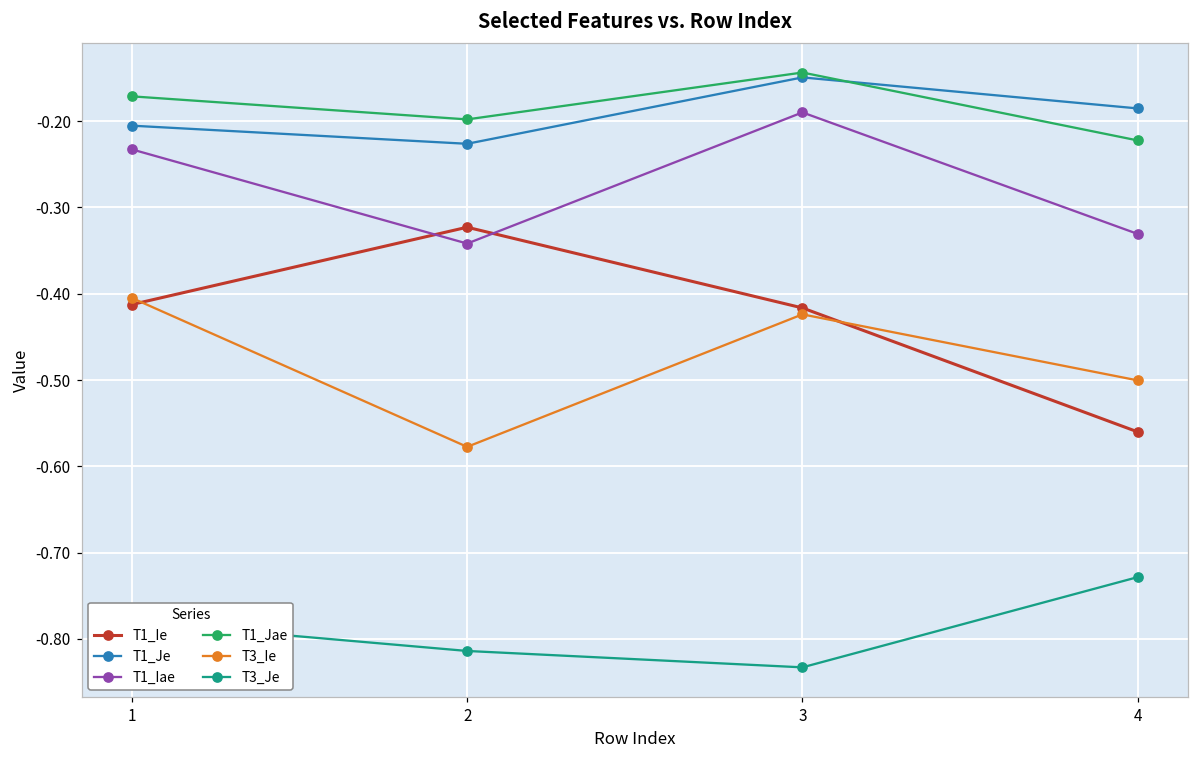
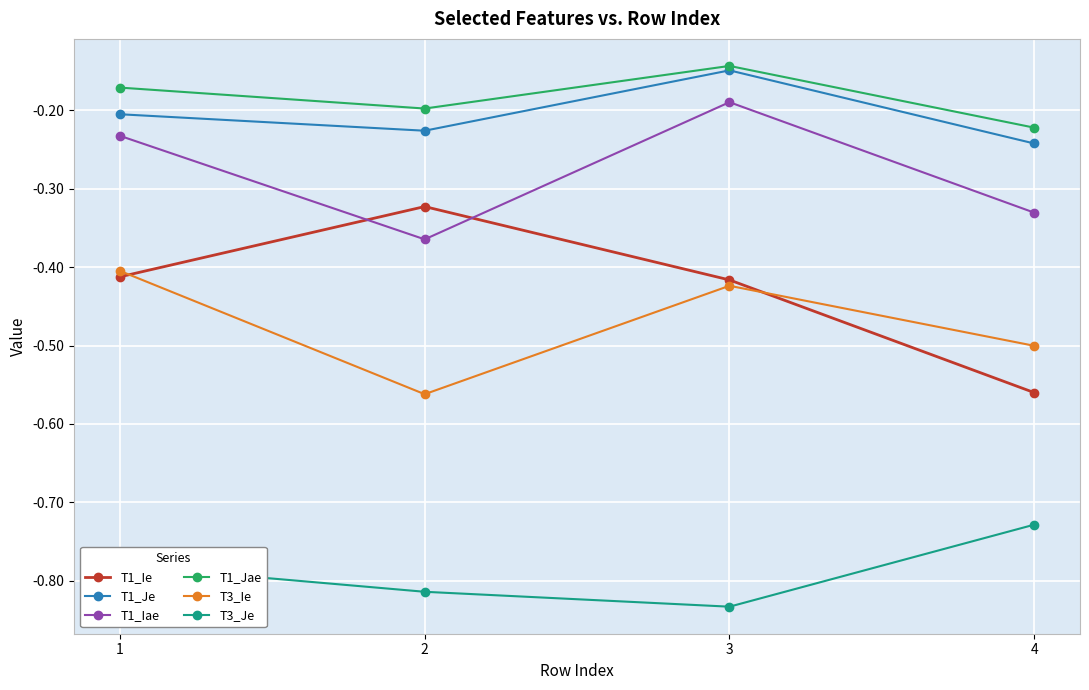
T1_Iae, 2: -0.34 -> -0.36
T3_Ie, 2: -0.58 -> -0.56
T1_Je, 4: -0.19 -> -0.24
